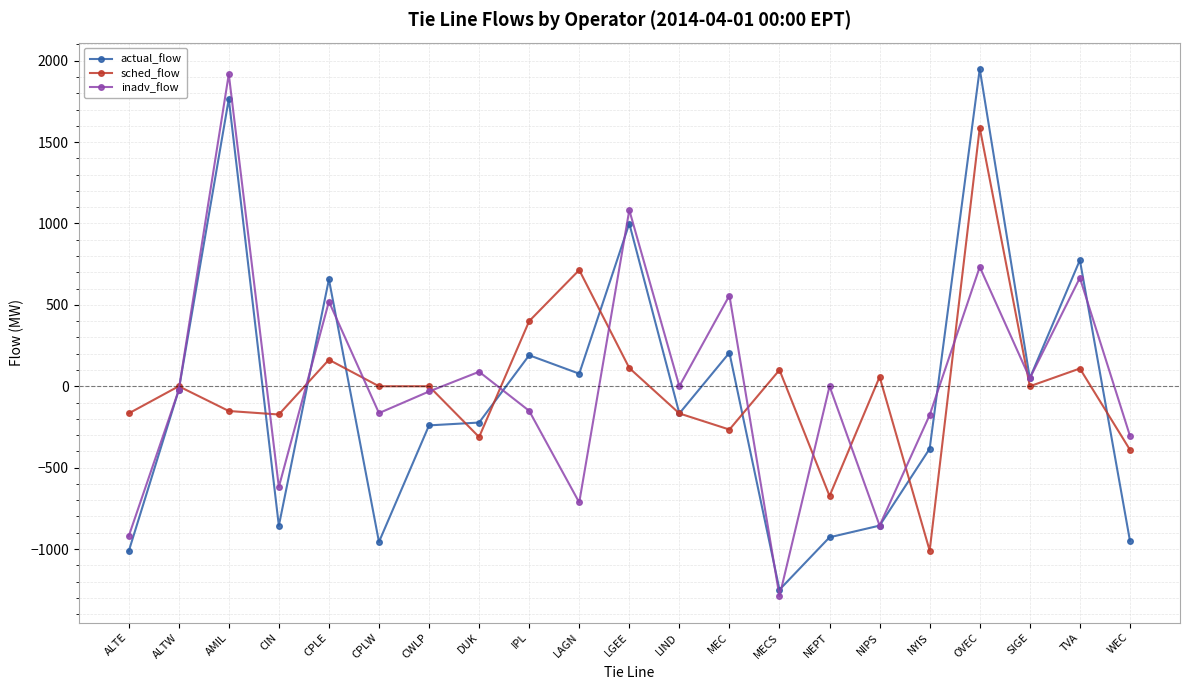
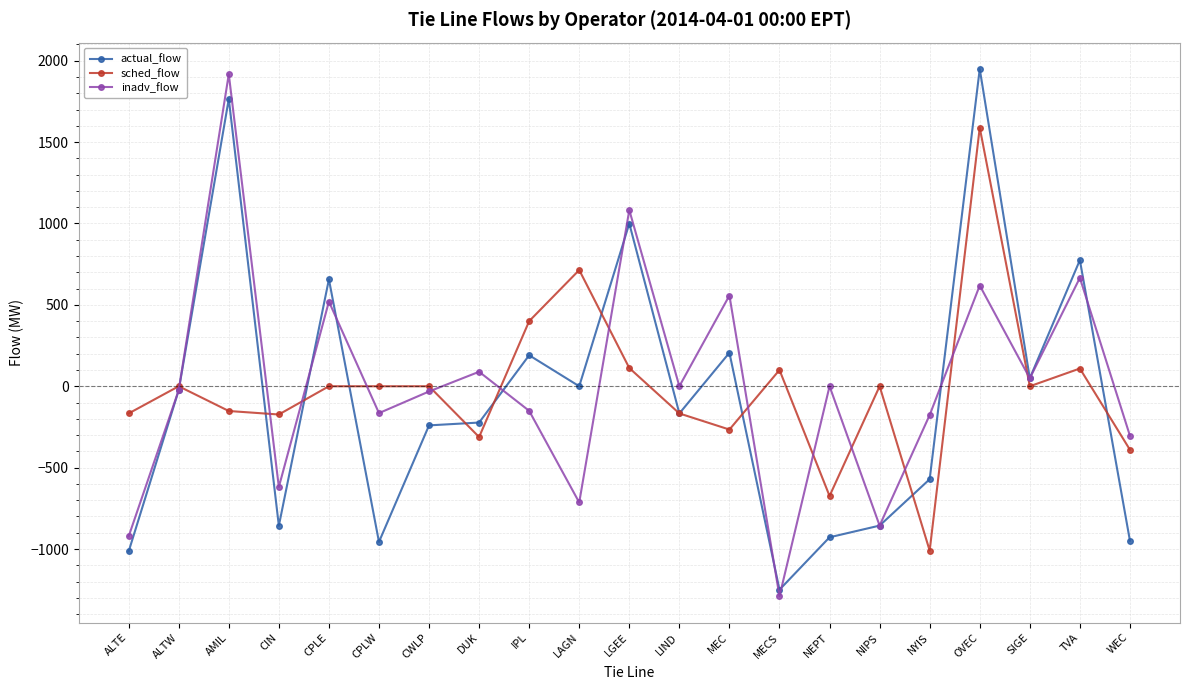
sched_flow, CPLE: 160 -> 0
actual_flow, LAGN: 80 -> 0
sched_flow, NIPS: 60 -> 0
actual_flow, NYIS: -380 -> -570
inadv_flow, OVEC: 730 -> 620
